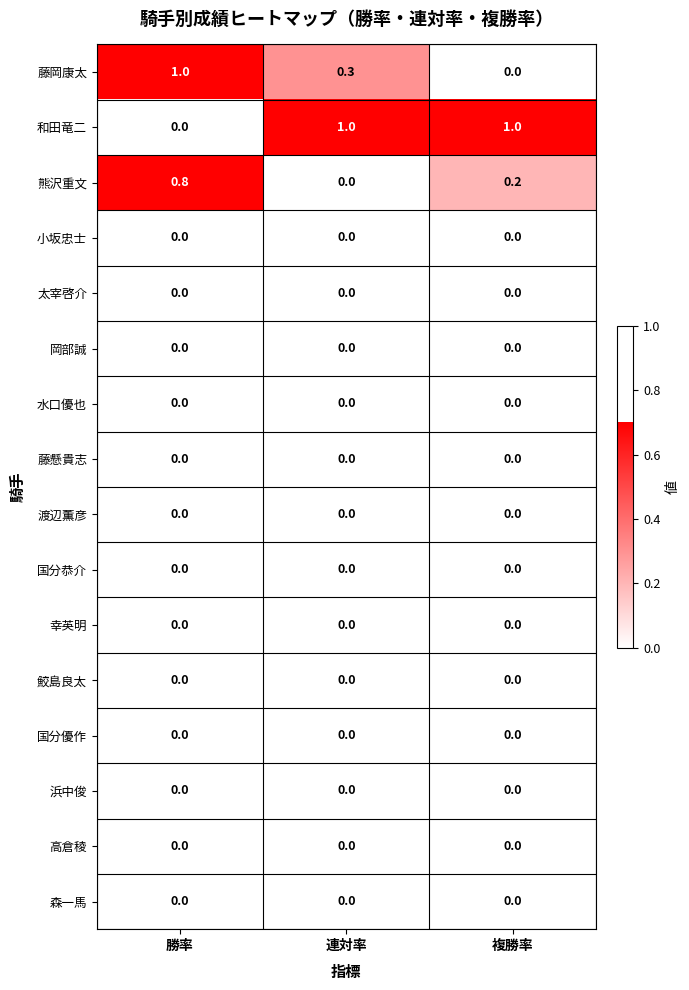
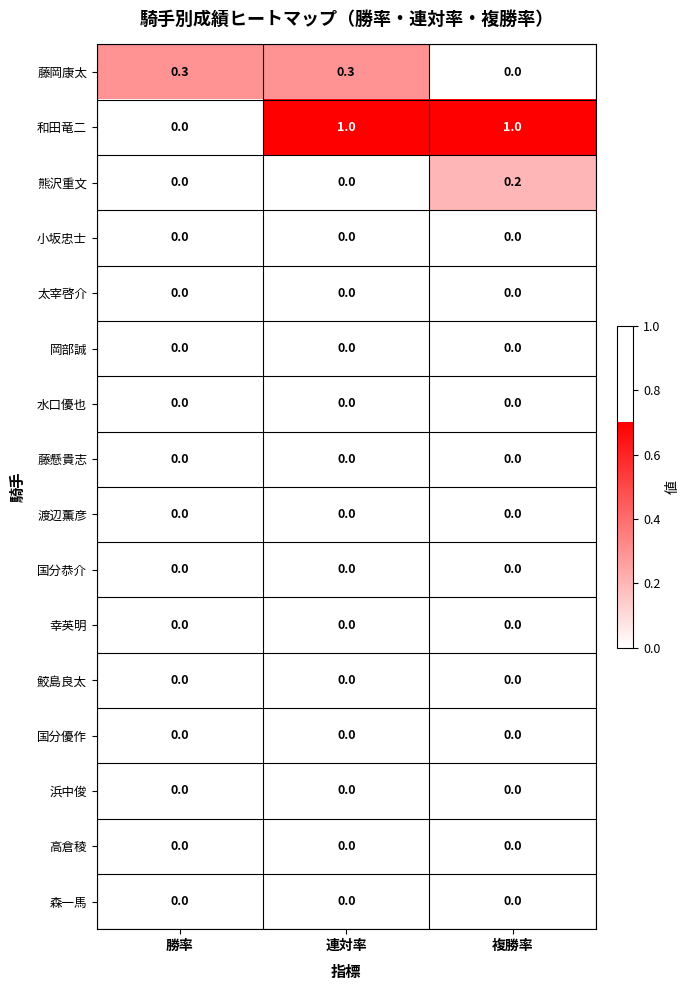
藤岡康太, 勝率: 1.0 -> 0.3
熊沢重文, 勝率: 0.8 -> 0.0
